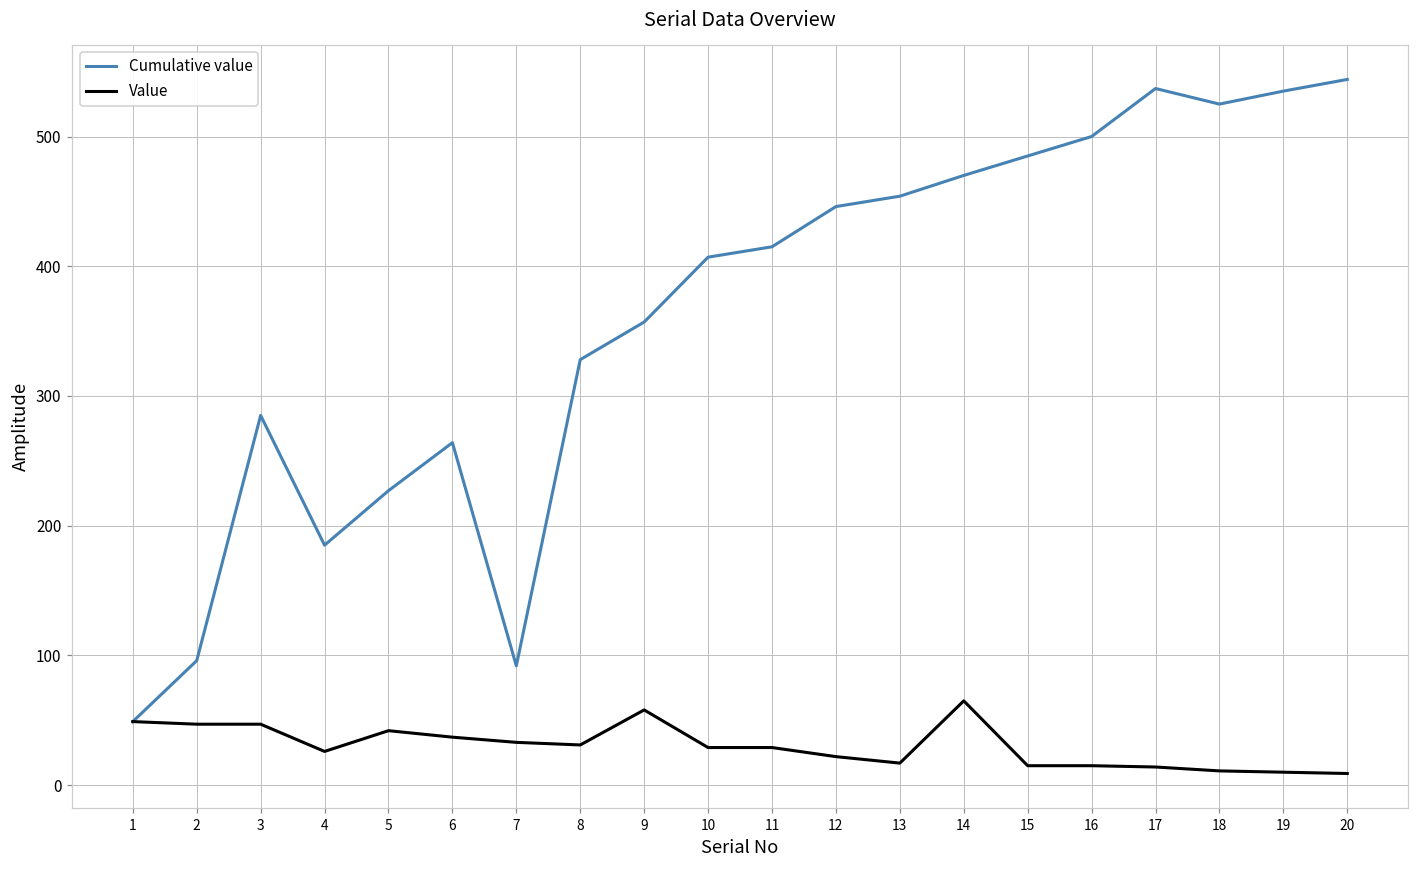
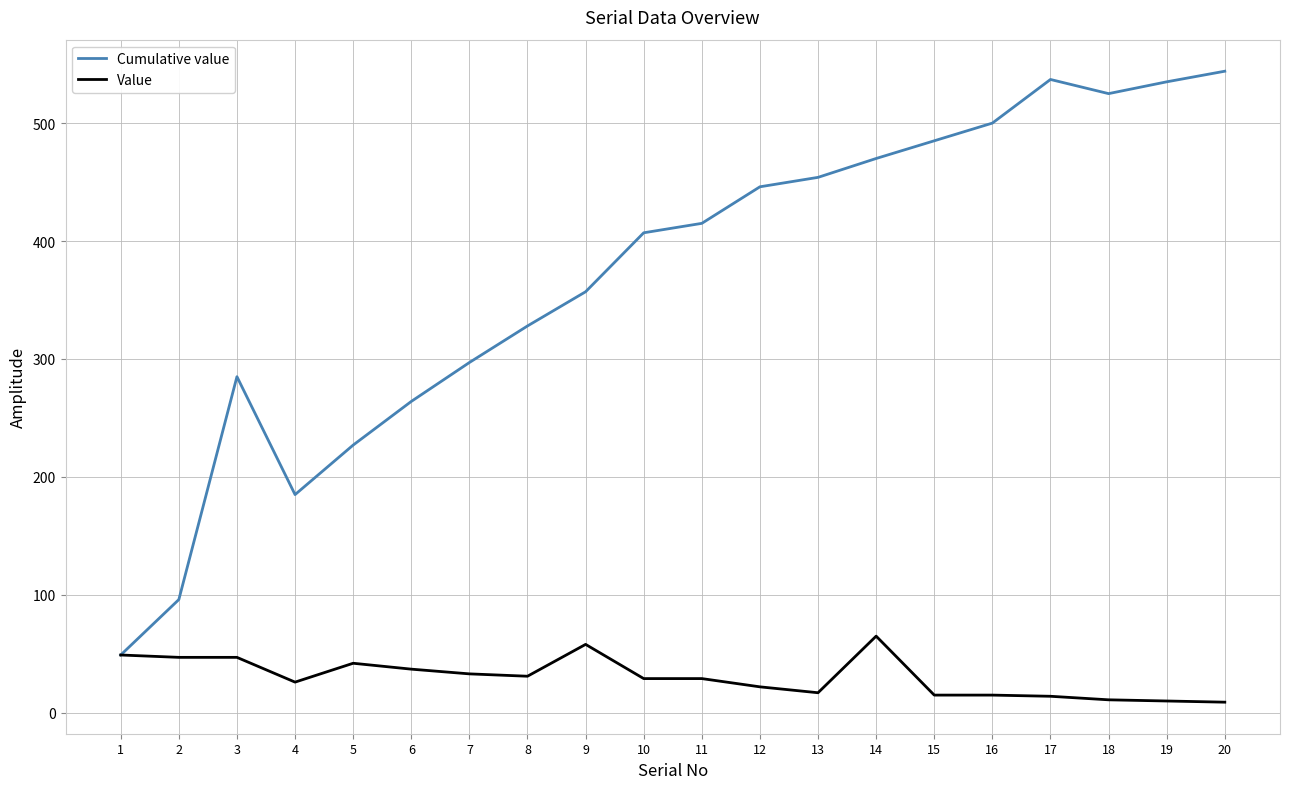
Cumulative value, 7: 92 -> 297
